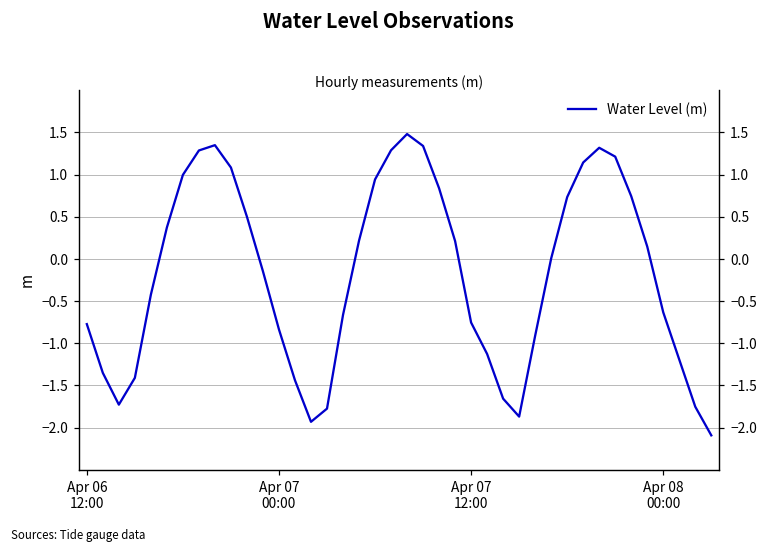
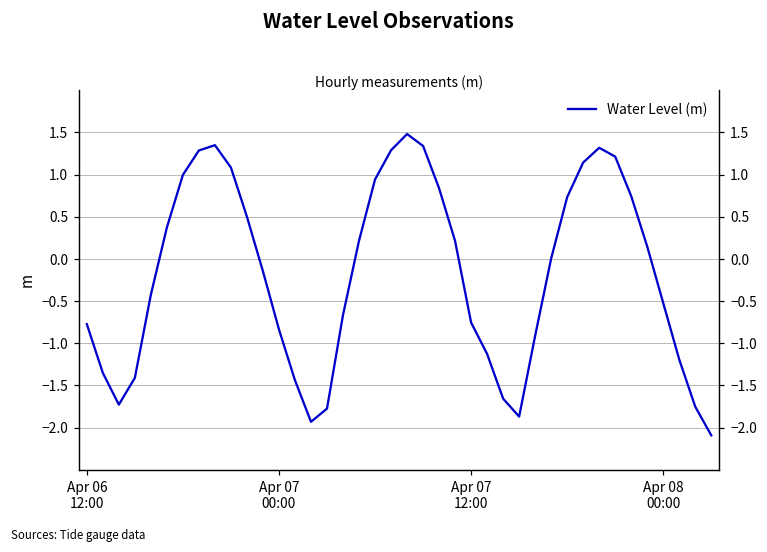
Apr 08 00:00: -0.6 -> -0.5
